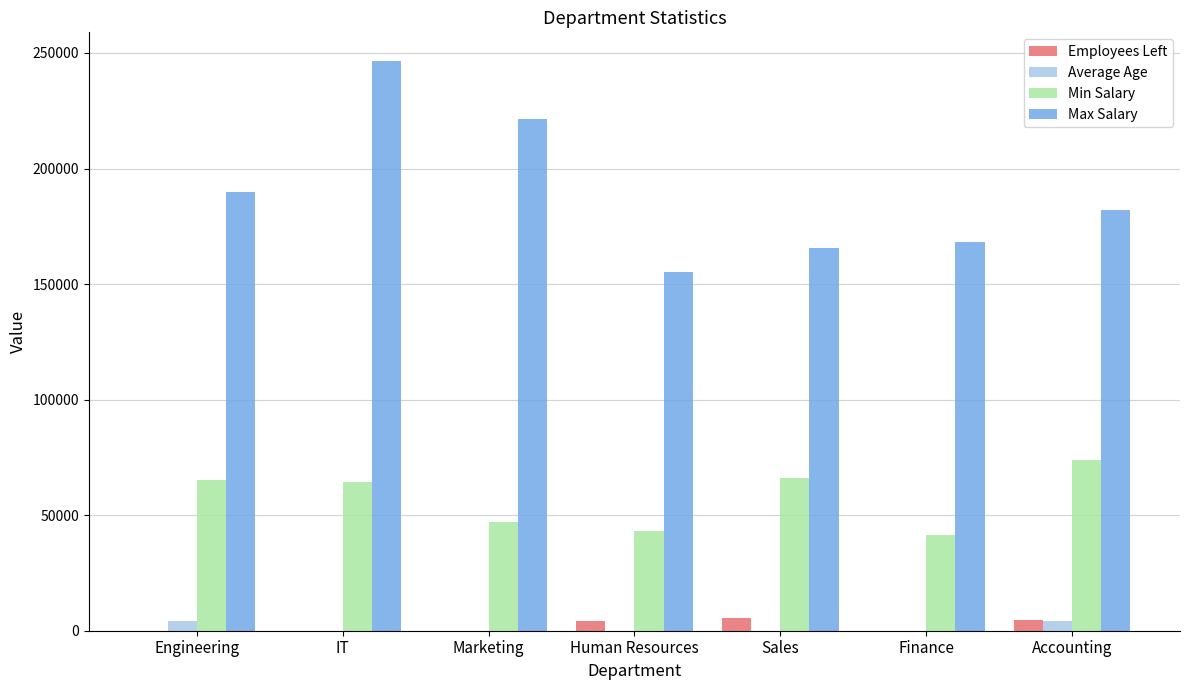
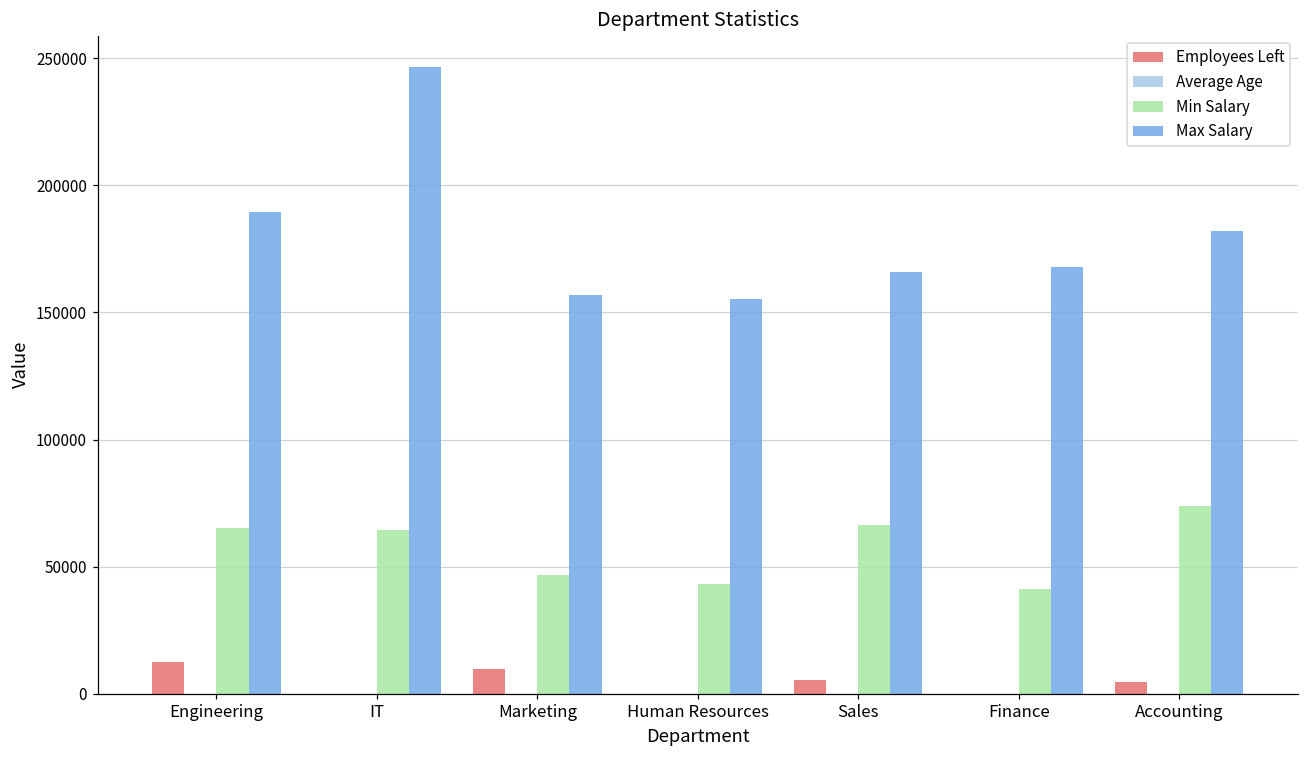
Employees Left, Engineering: 0 -> 12000
Average Age, Engineering: 4000 -> 0
Employees Left, Marketing: 0 -> 10000
Max Salary, Marketing: 221000 -> 157000
Employees Left, Human Resources: 4000 -> 0
Average Age, Accounting: 4000 -> 0
